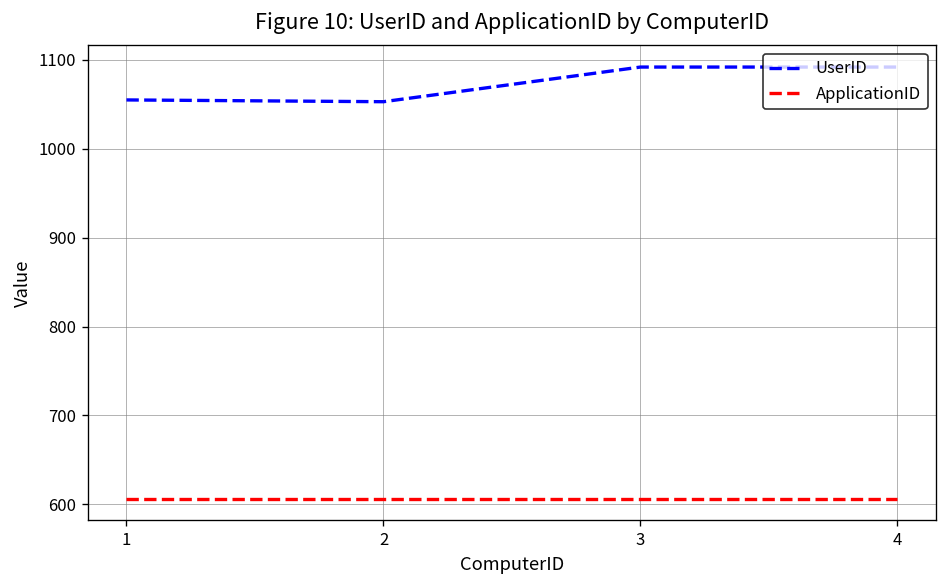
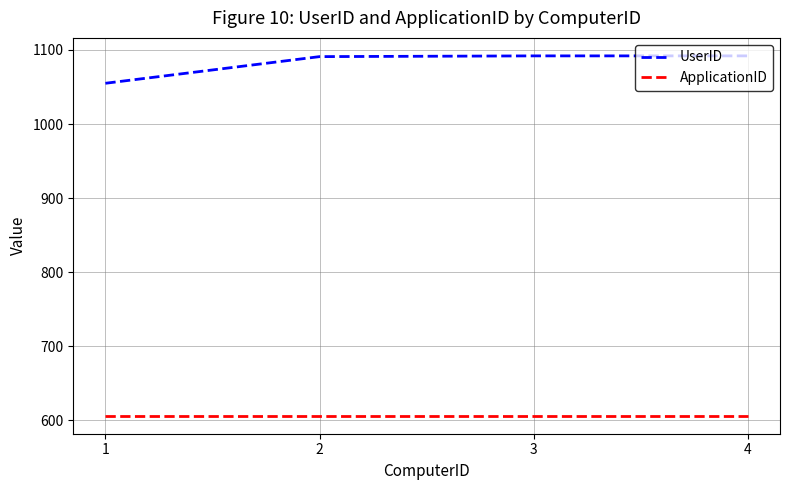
UserID, 2: 1050 -> 1090
